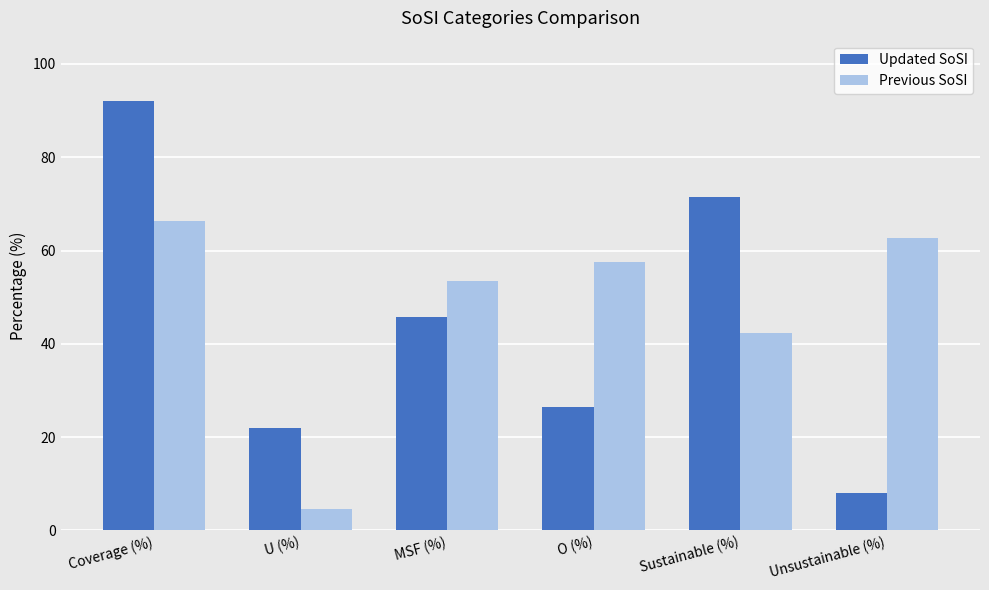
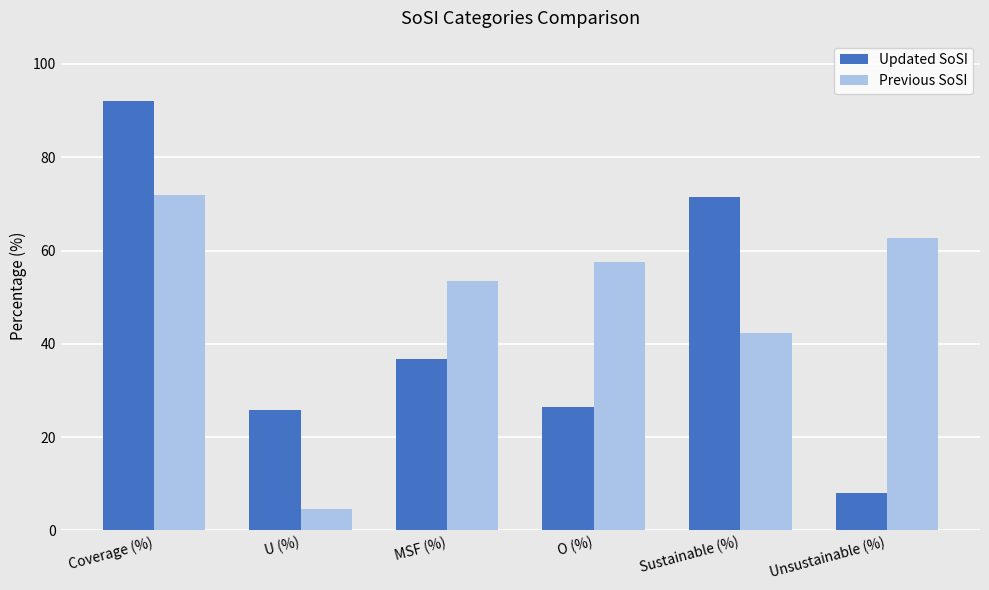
Previous SoSI, Coverage (%): 66 -> 72
Updated SoSI, U (%): 22 -> 26
Updated SoSI, MSF (%): 46 -> 37
